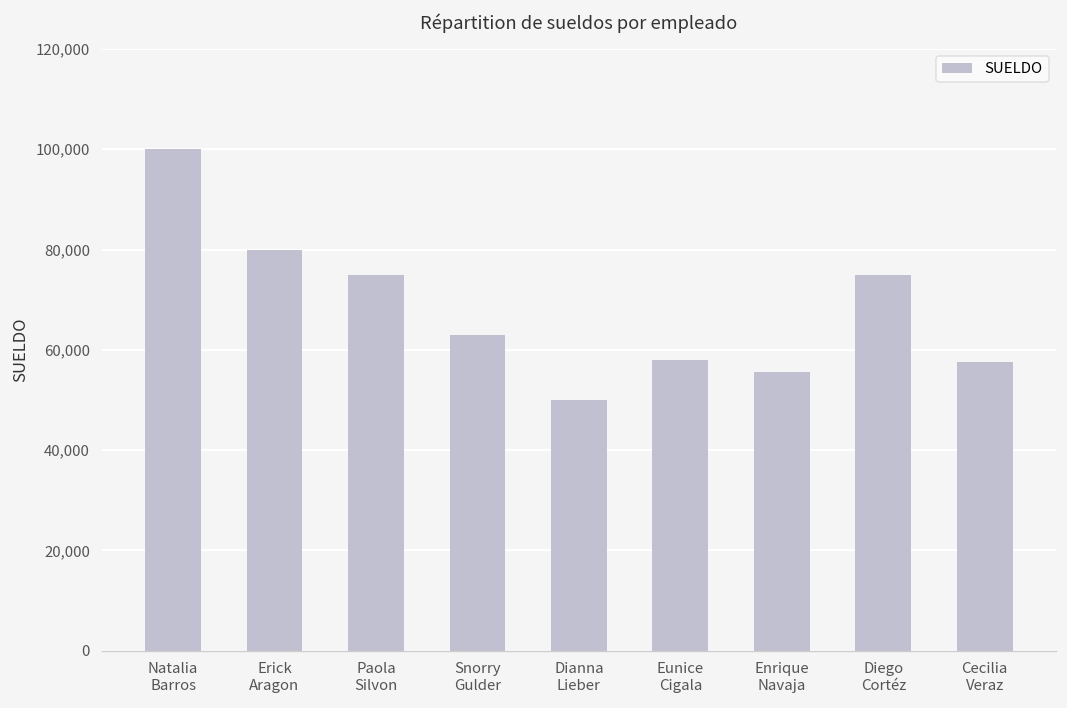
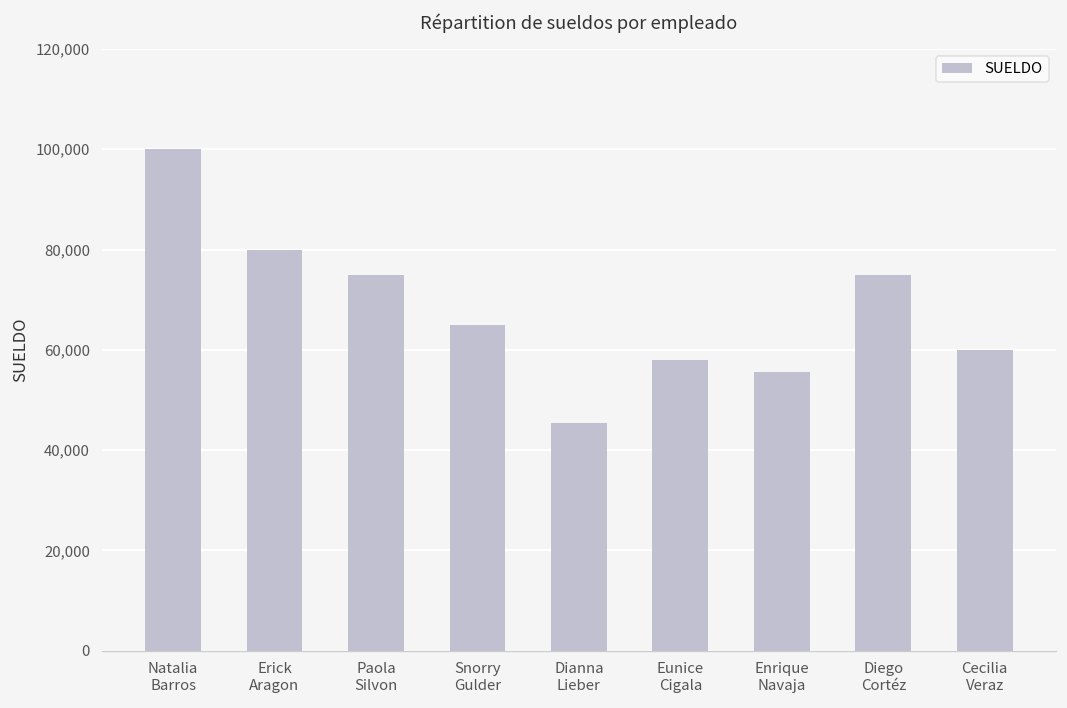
Snorry Gulder: 63,000 -> 65,000
Dianna Lieber: 50,000 -> 45,000
Cecilia Veraz: 58,000 -> 60,000
